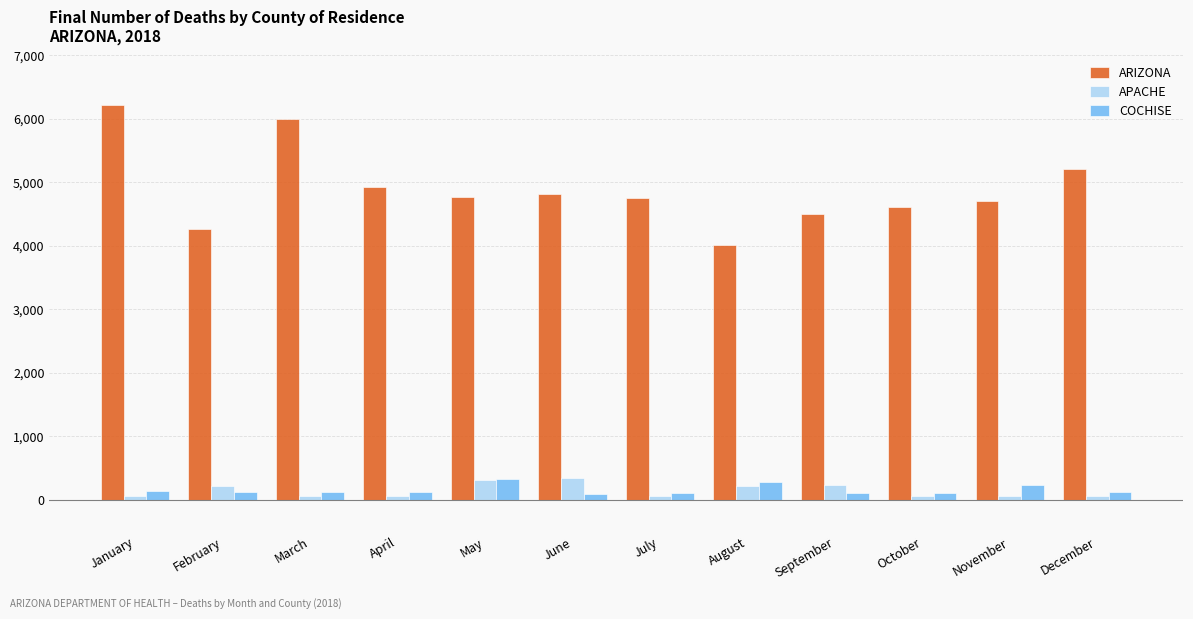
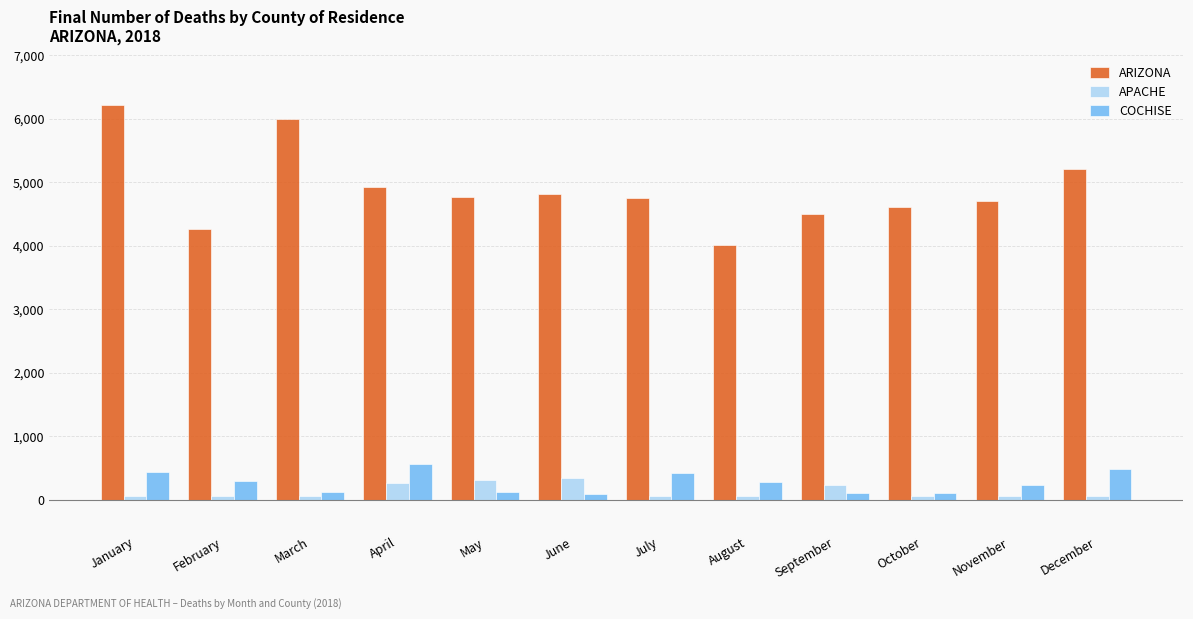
COCHISE, January: 100 -> 400
APACHE, February: 200 -> 100
COCHISE, February: 100 -> 300
APACHE, April: 100 -> 300
COCHISE, April: 100 -> 600
COCHISE, May: 300 -> 100
COCHISE, July: 100 -> 400
APACHE, August: 200 -> 100
COCHISE, December: 100 -> 500
